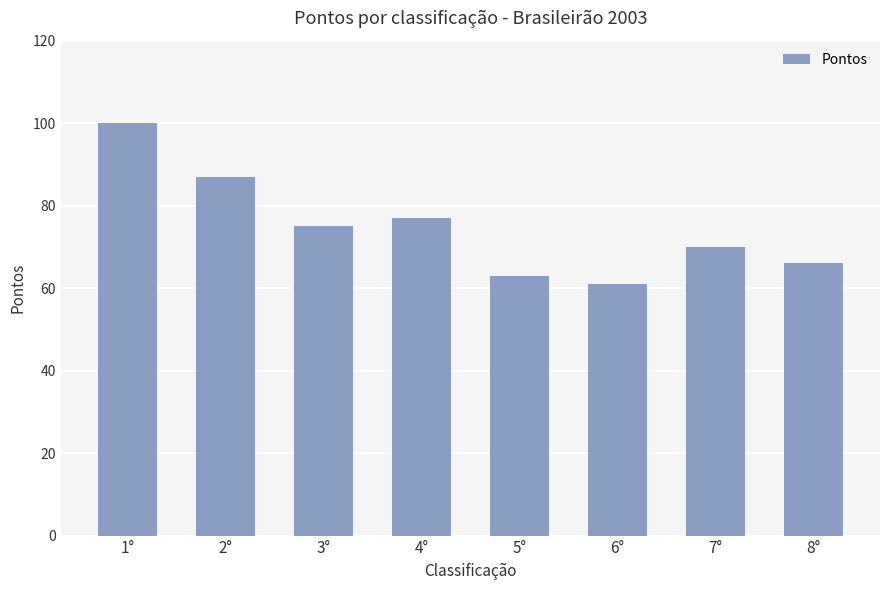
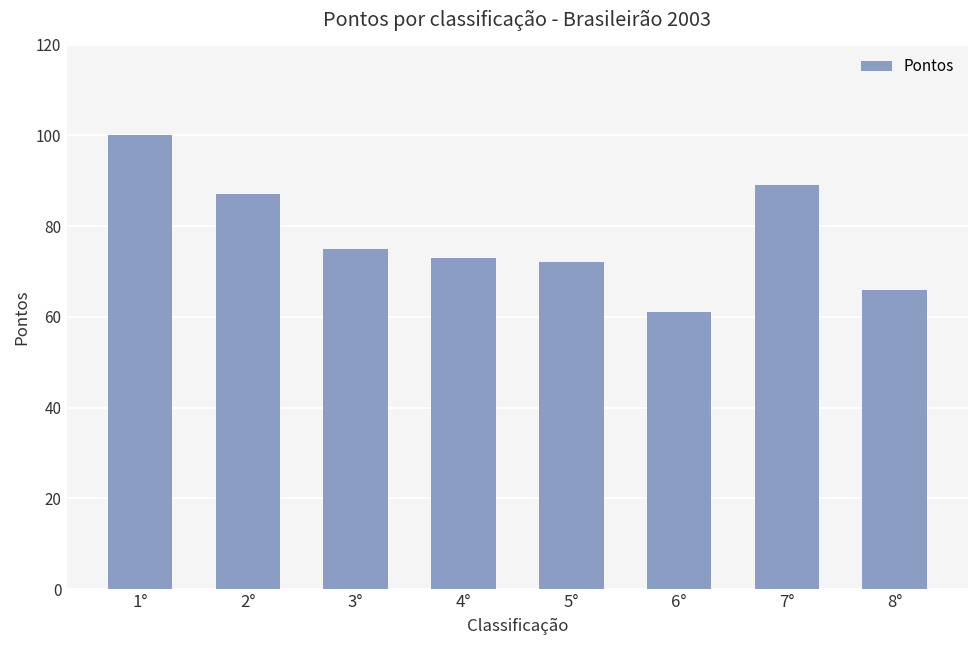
4°: 77 -> 73
5°: 63 -> 72
7°: 70 -> 89
